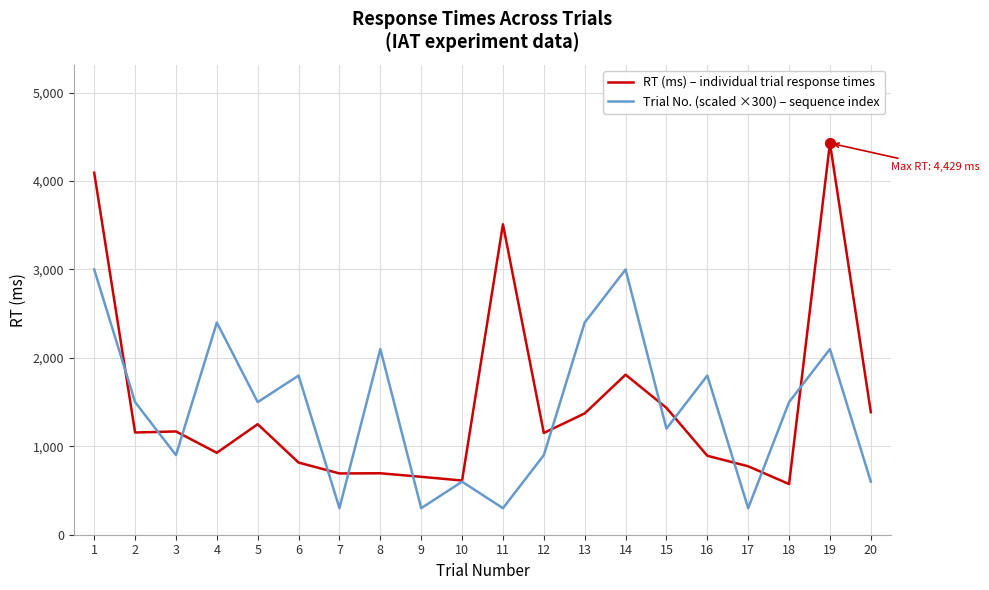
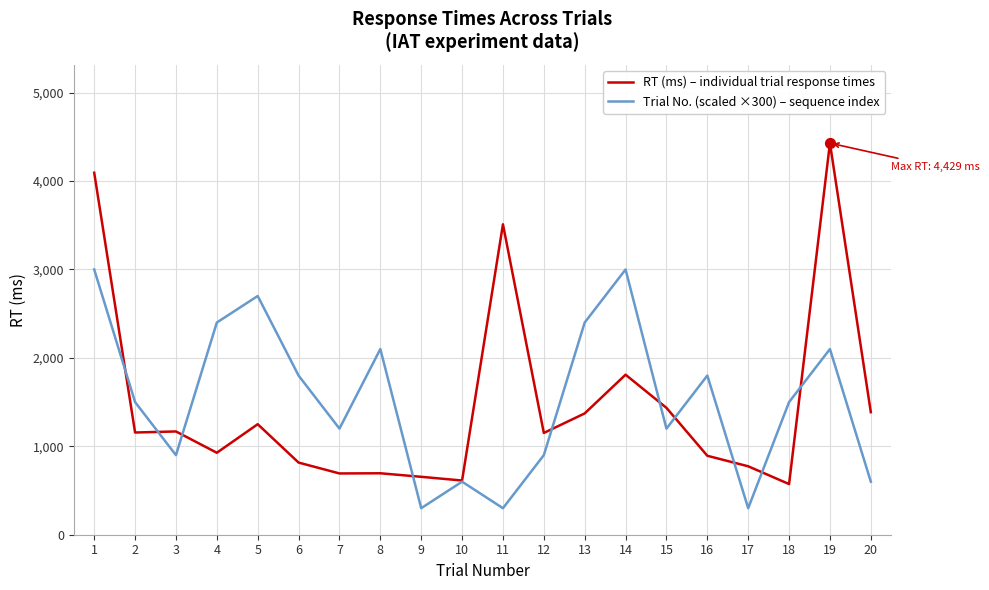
Trial No. (scaled ×300) – sequence index, 5: 1,500 -> 2,700
Trial No. (scaled ×300) – sequence index, 7: 300 -> 1,200
